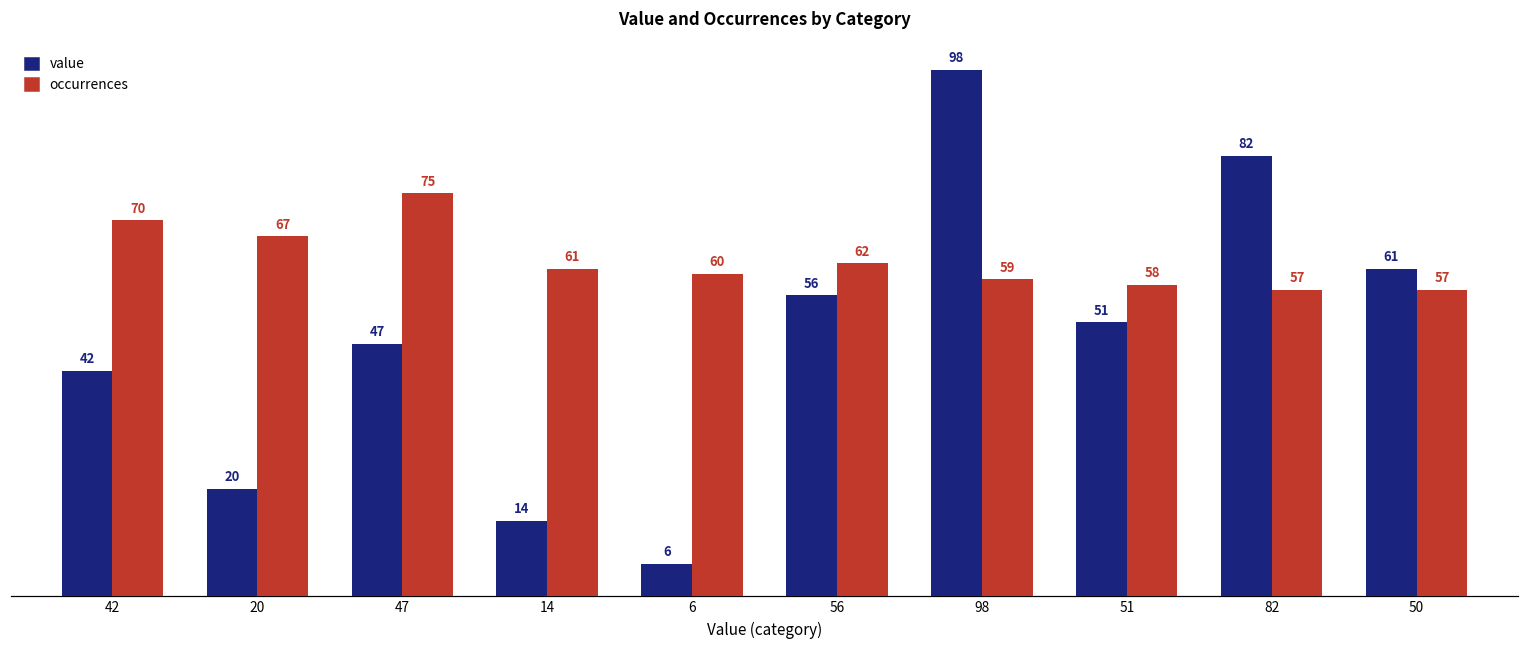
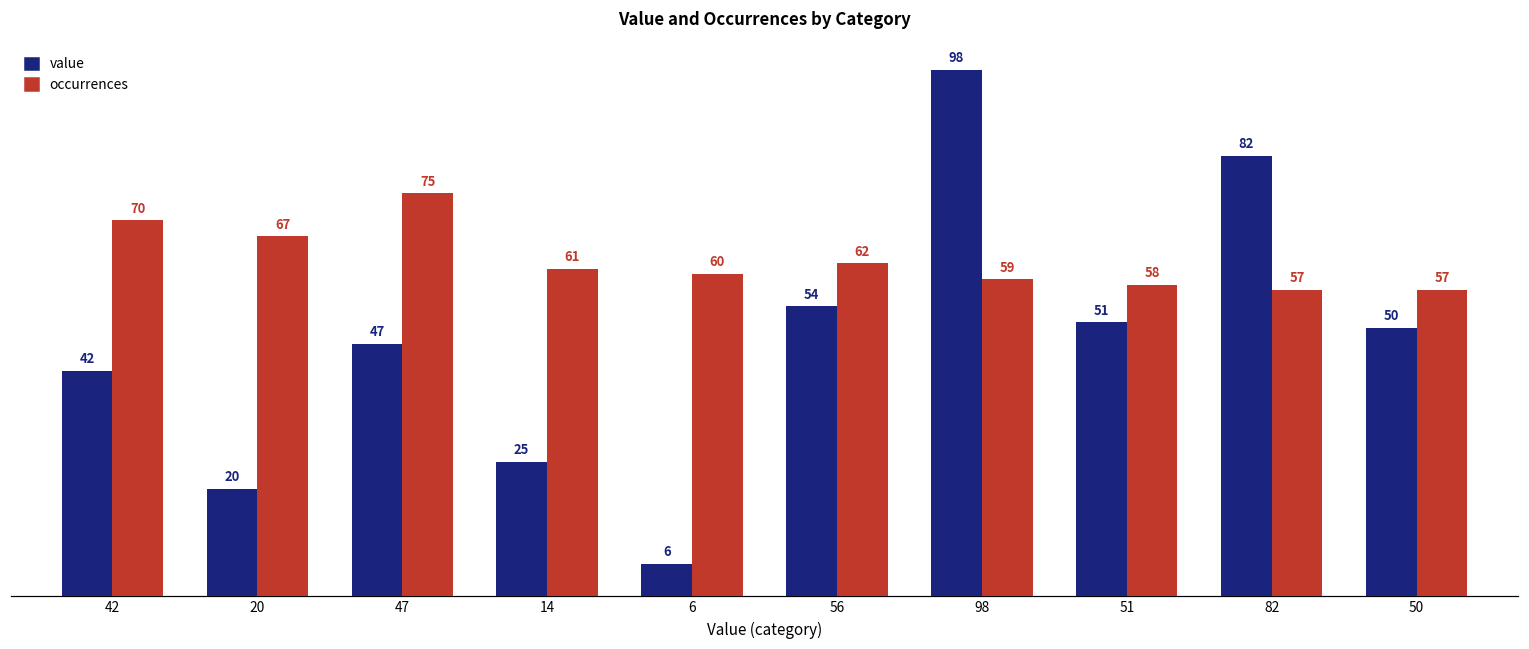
value, 14: 14 -> 25
value, 56: 56 -> 54
value, 50: 61 -> 50
